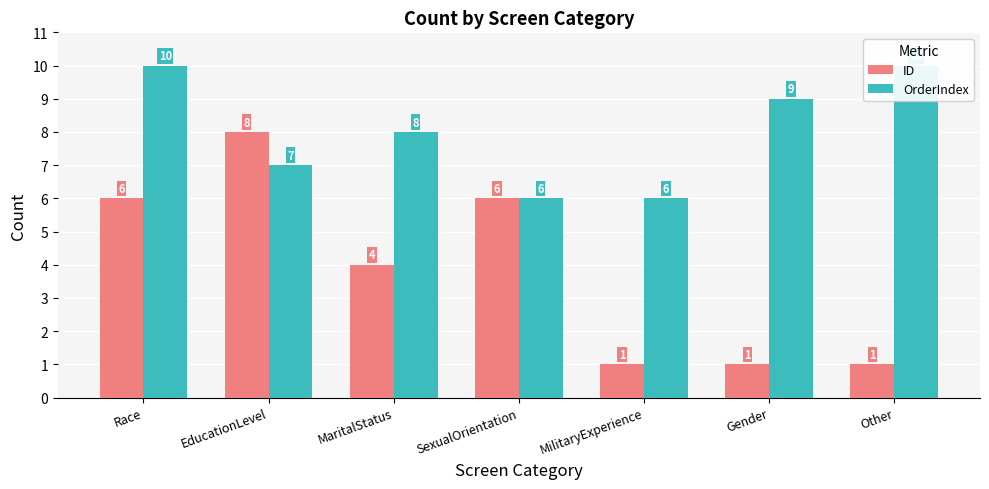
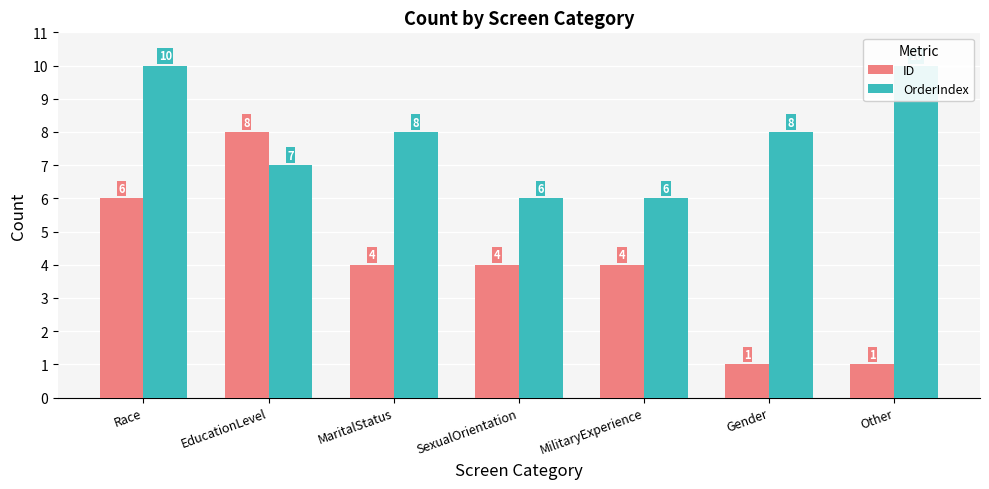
ID, SexualOrientation: 6 -> 4
ID, MilitaryExperience: 1 -> 4
OrderIndex, Gender: 9 -> 8
